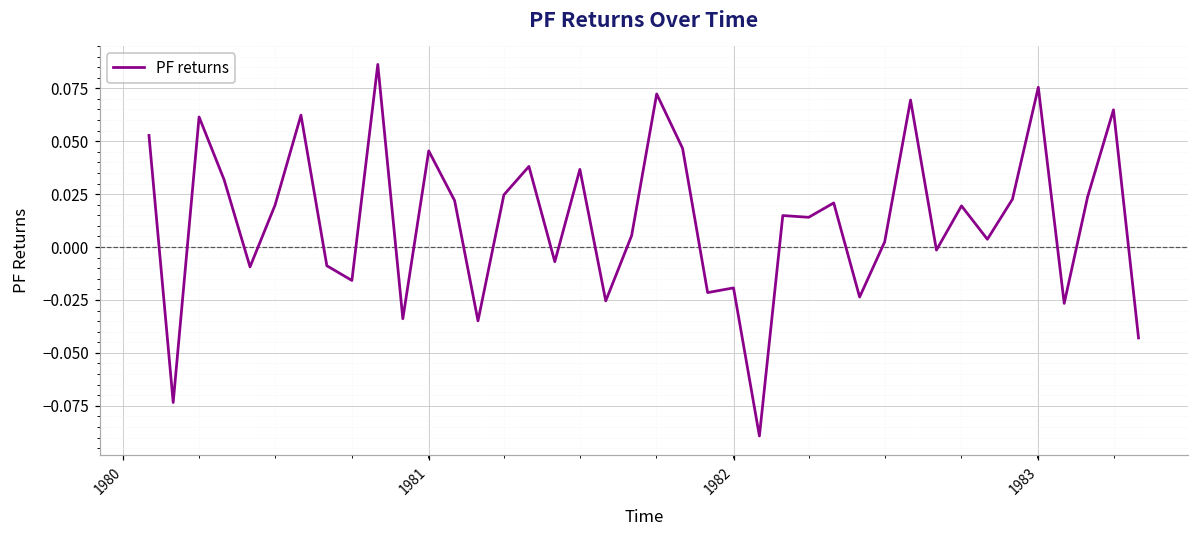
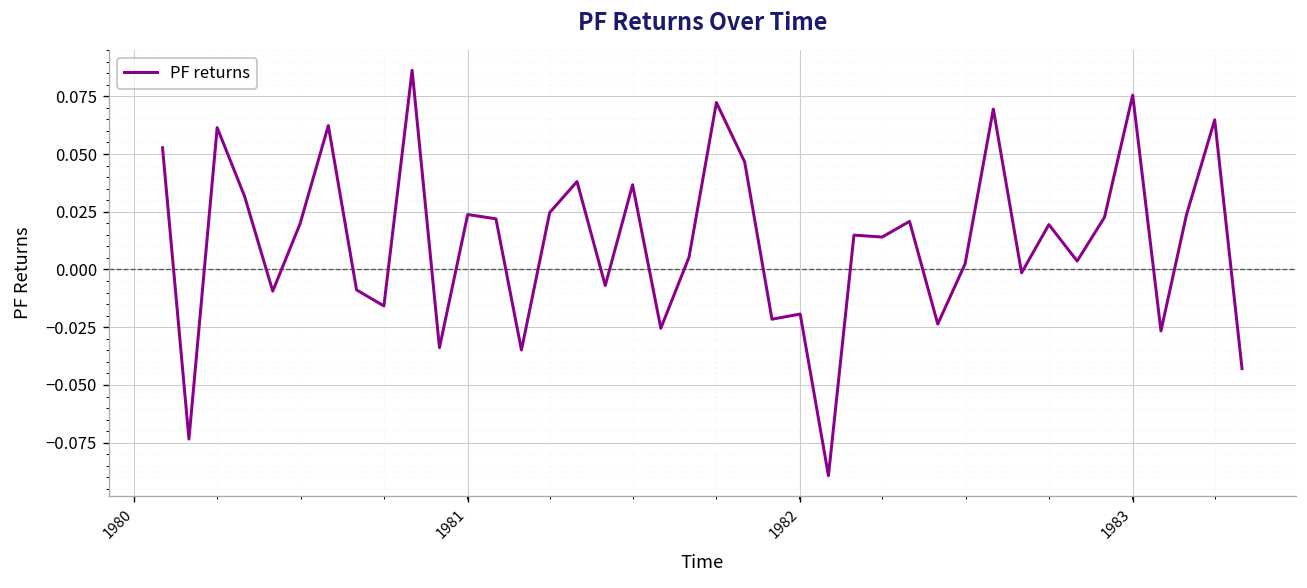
1981: 0.045 -> 0.024
